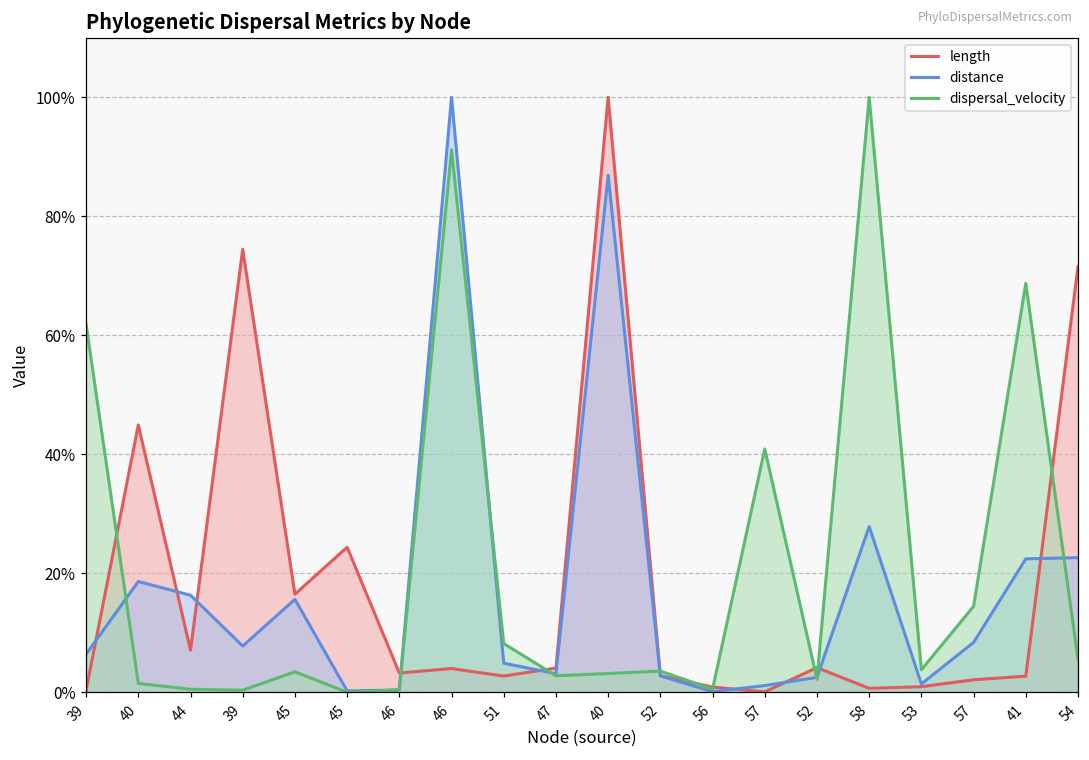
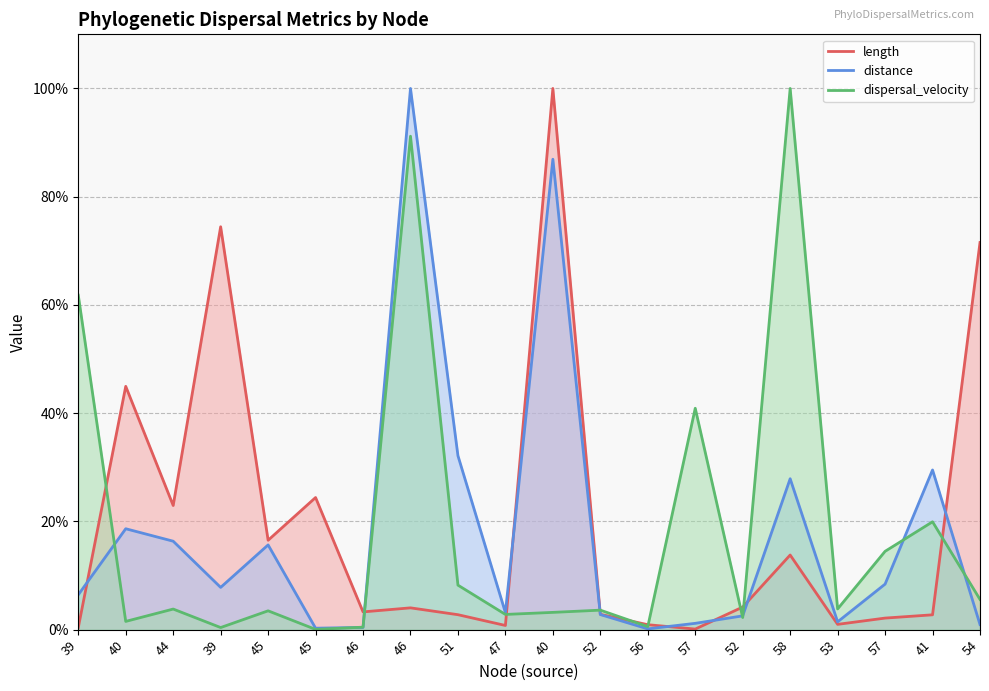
length, 44: 7% -> 23%
dispersal_velocity, 44: 1% -> 4%
distance, 51: 5% -> 32%
length, 47: 4% -> 1%
length, 58: 1% -> 14%
distance, 41: 22% -> 30%
dispersal_velocity, 41: 69% -> 20%
distance, 54: 23% -> 1%
